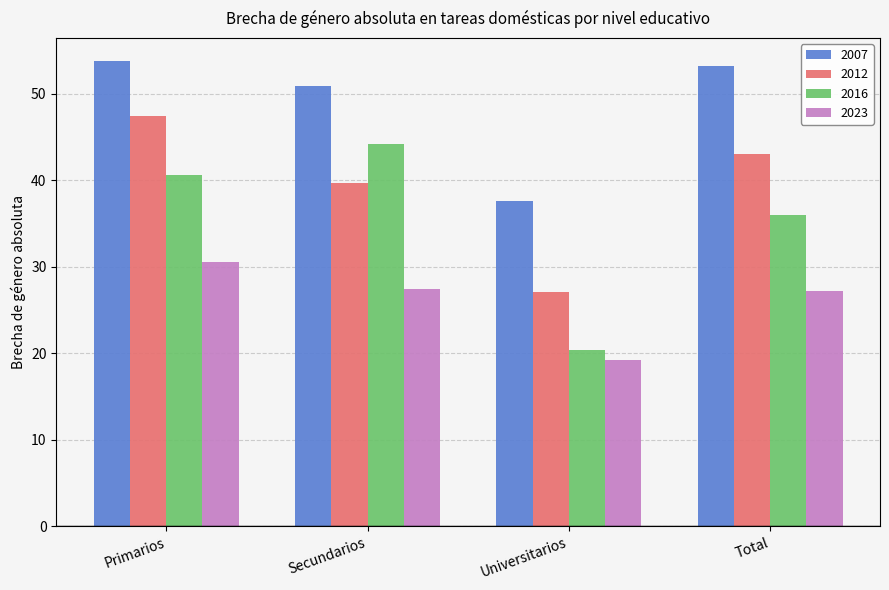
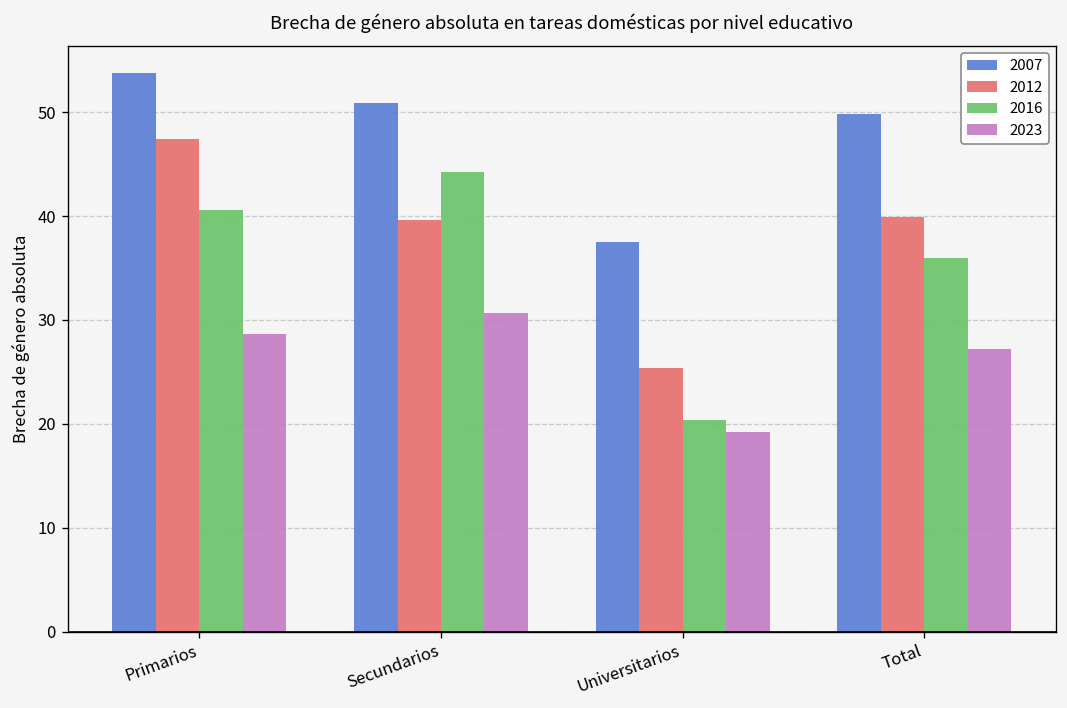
2023, Primarios: 31 -> 29
2023, Secundarios: 27 -> 31
2012, Universitarios: 27 -> 25
2007, Total: 53 -> 50
2012, Total: 43 -> 40
